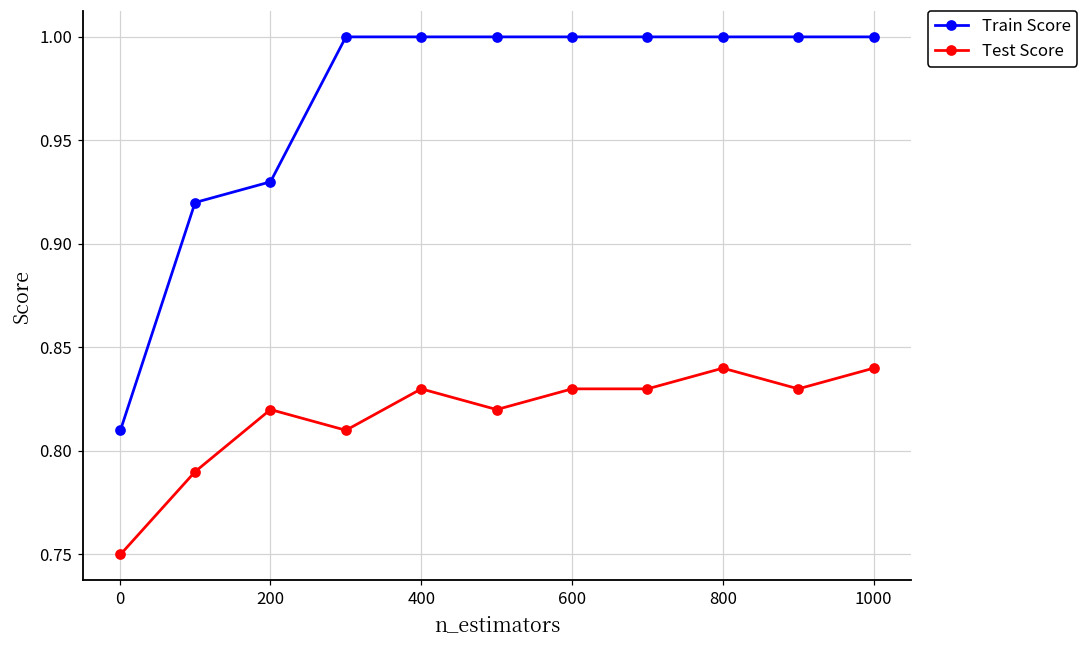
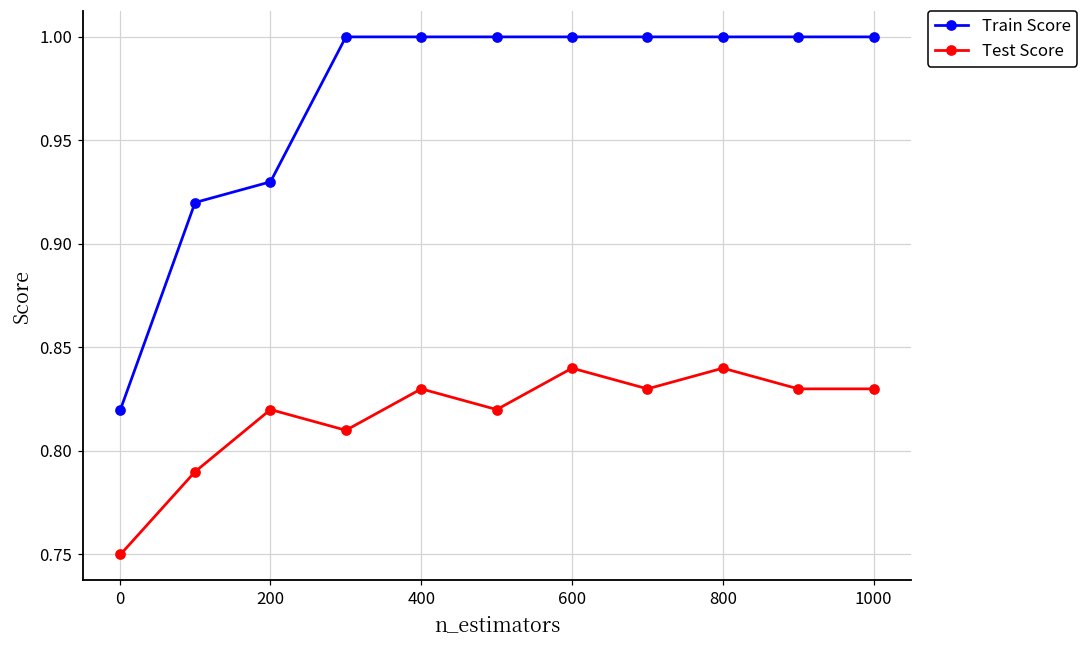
Train Score, 0: 0.81 -> 0.82
Test Score, 600: 0.83 -> 0.84
Test Score, 1000: 0.84 -> 0.83
